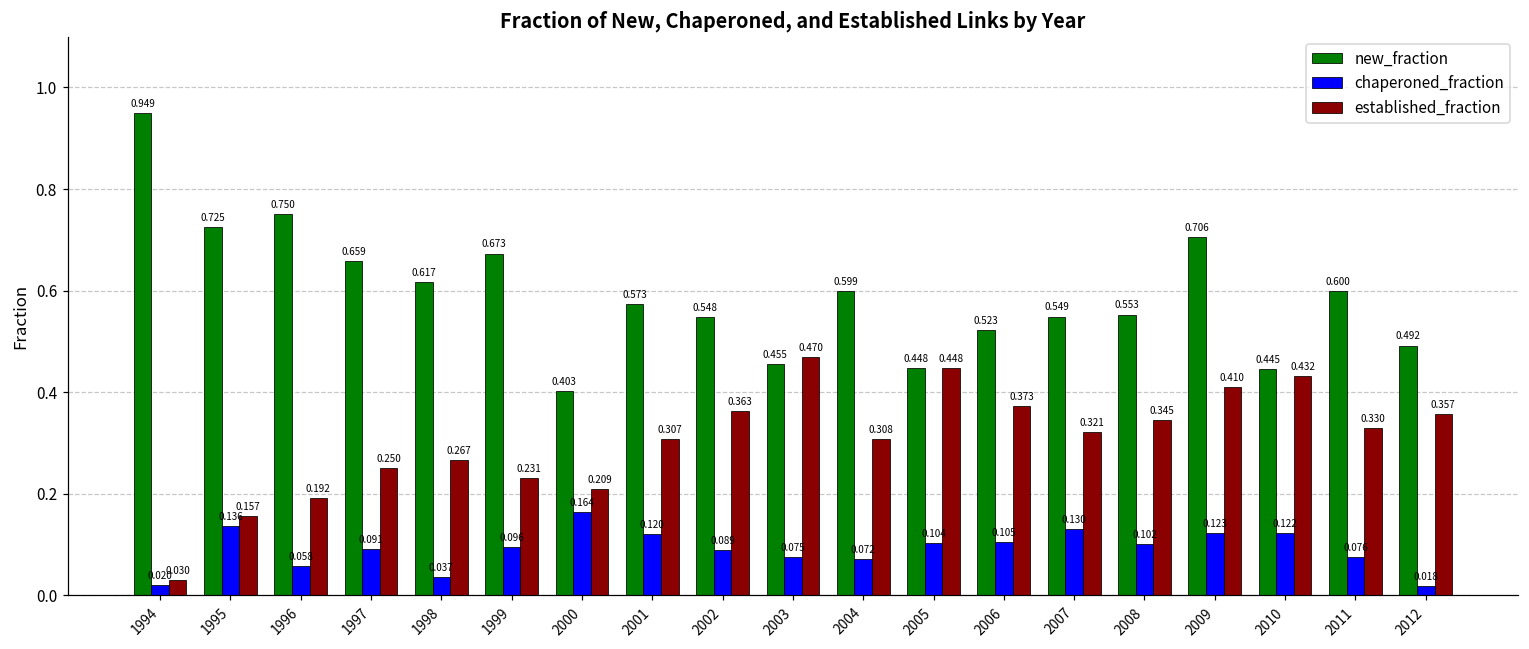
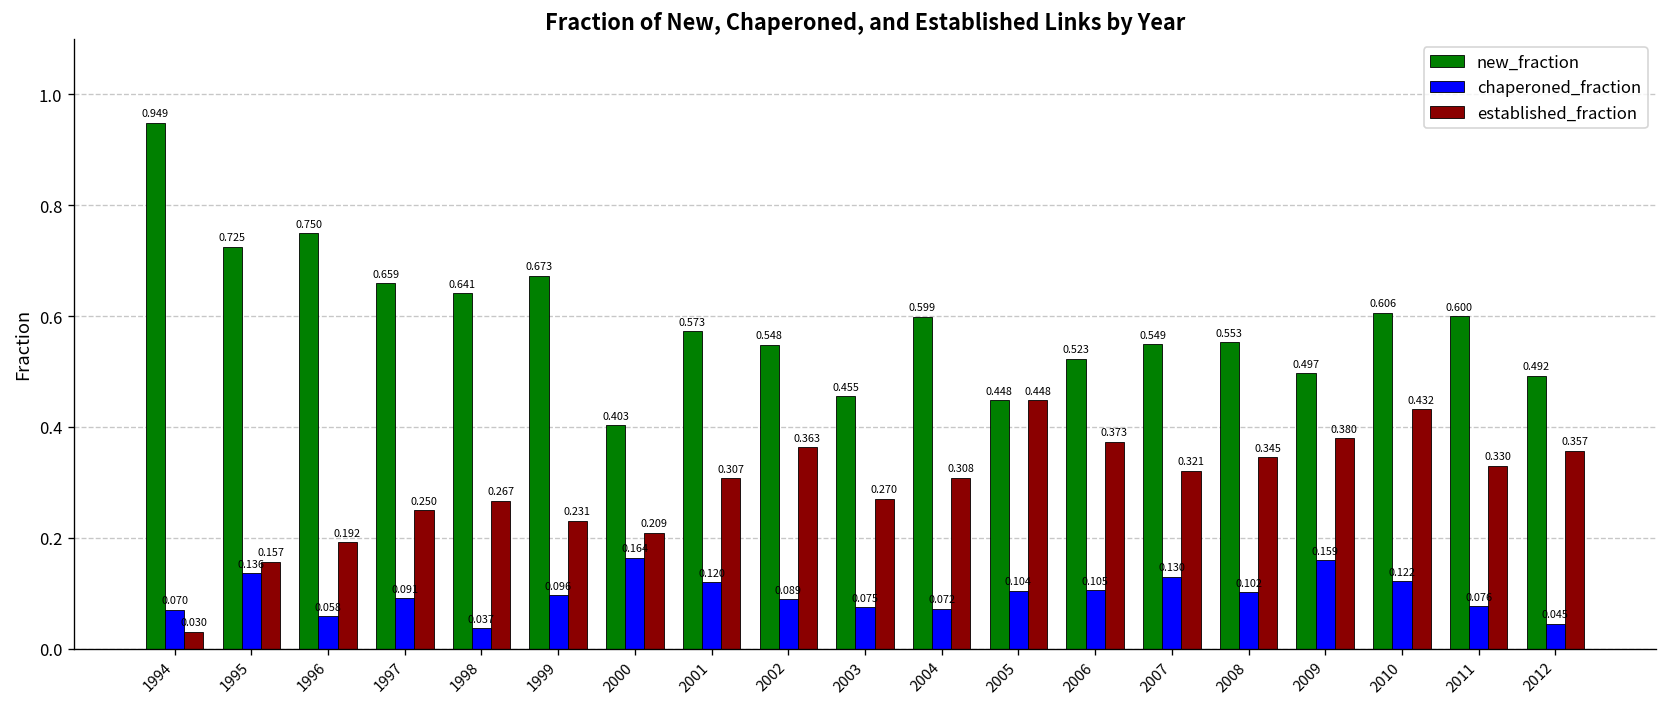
chaperoned_fraction, 1994: 0.020 -> 0.070
new_fraction, 1998: 0.617 -> 0.641
established_fraction, 2003: 0.470 -> 0.270
new_fraction, 2009: 0.706 -> 0.497
chaperoned_fraction, 2009: 0.123 -> 0.159
established_fraction, 2009: 0.410 -> 0.380
new_fraction, 2010: 0.445 -> 0.606
chaperoned_fraction, 2012: 0.018 -> 0.045
